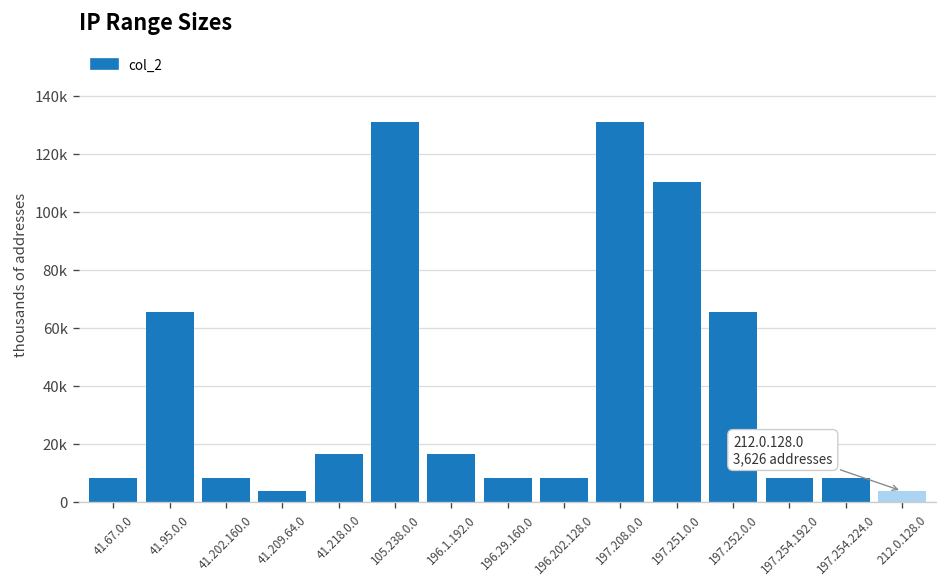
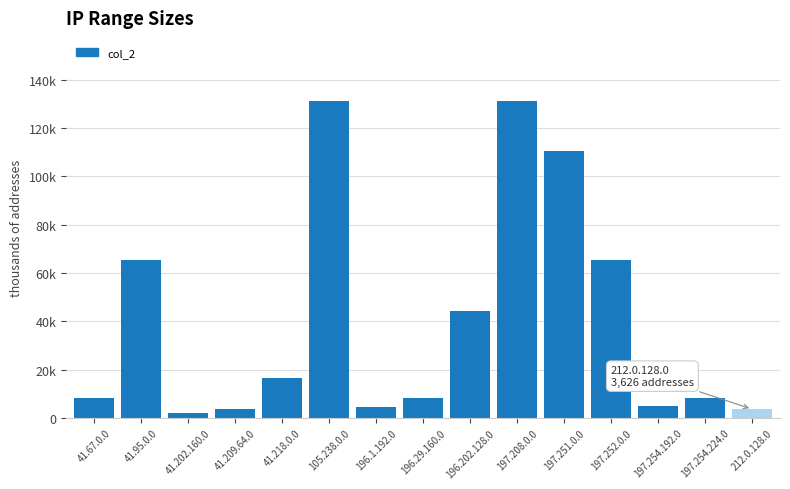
41.202.160.0: 8000 -> 2000
196.1.192.0: 16000 -> 4000
196.202.128.0: 8000 -> 44000
197.254.192.0: 8000 -> 5000
